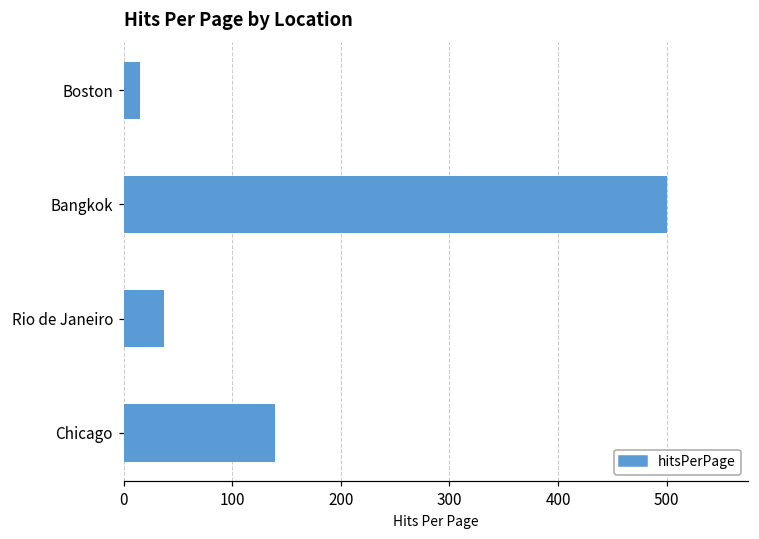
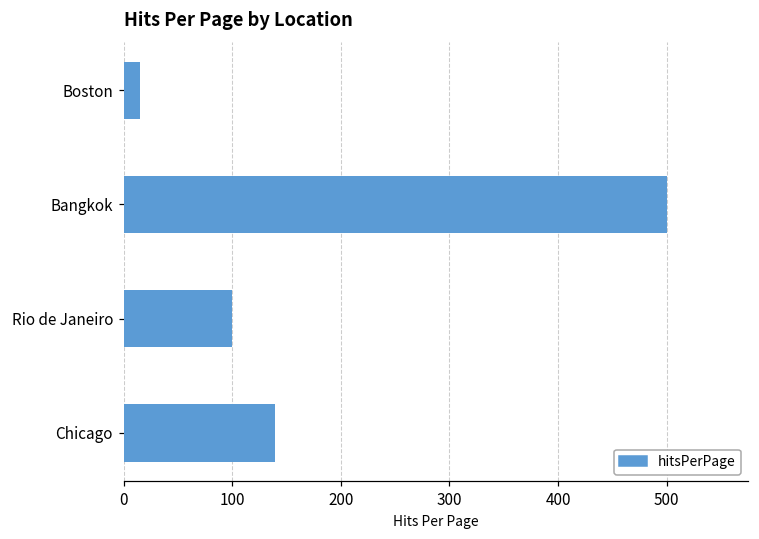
Rio de Janeiro: 40 -> 100
